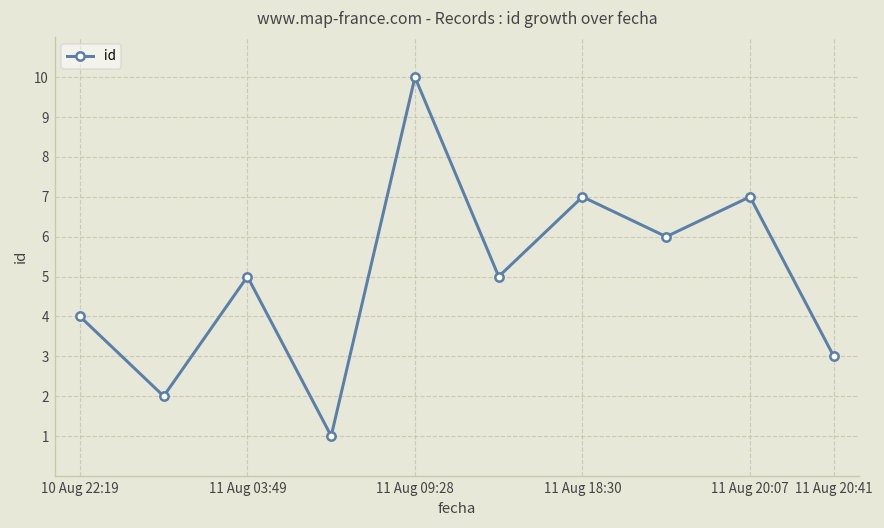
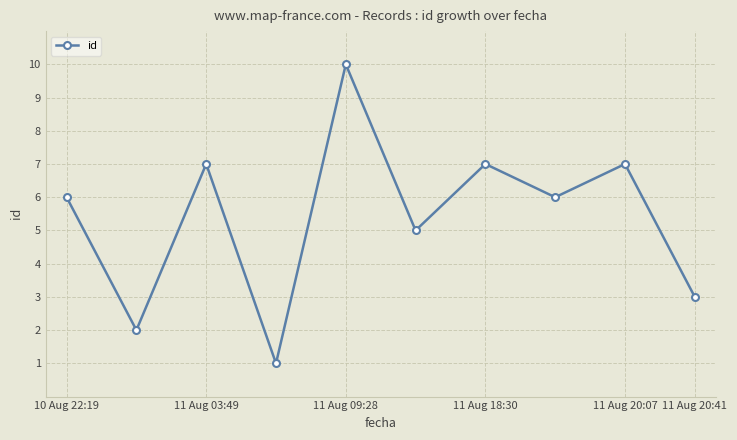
10 Aug 22:19: 4 -> 6
11 Aug 03:49: 5 -> 7
